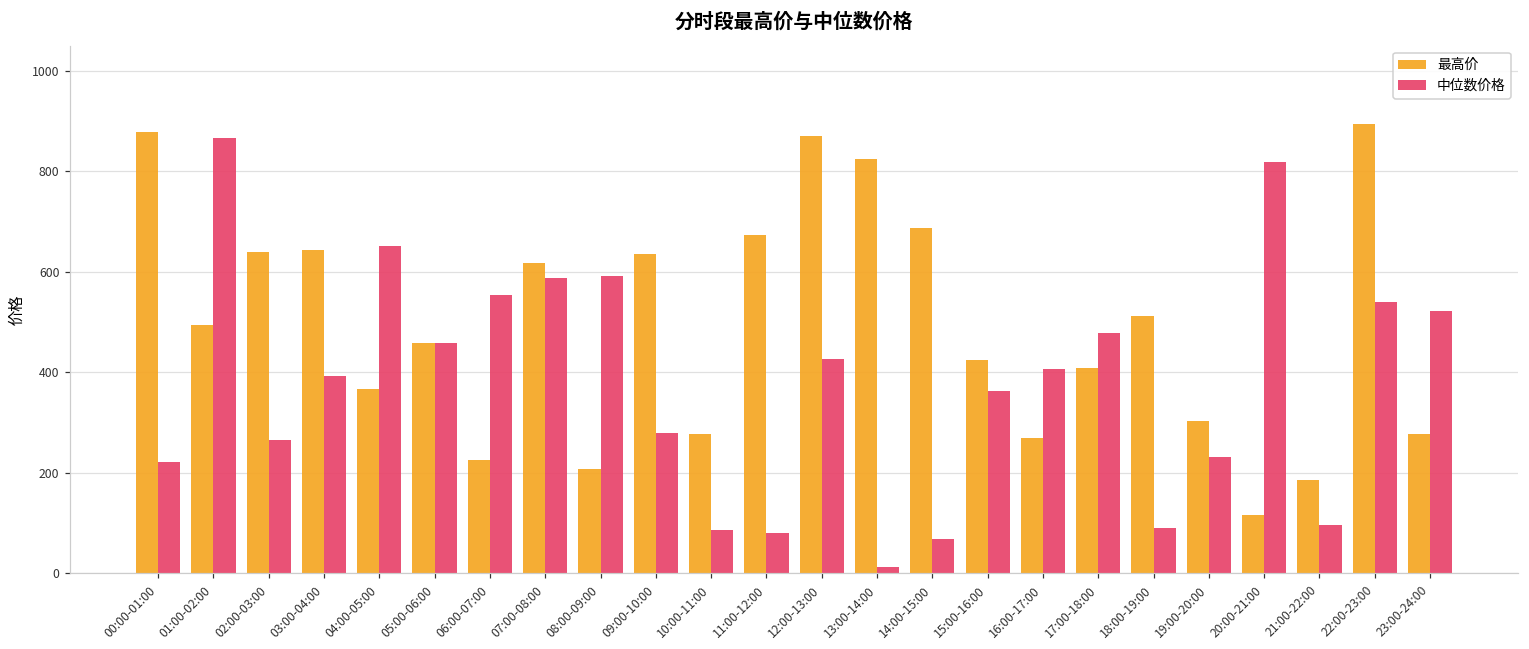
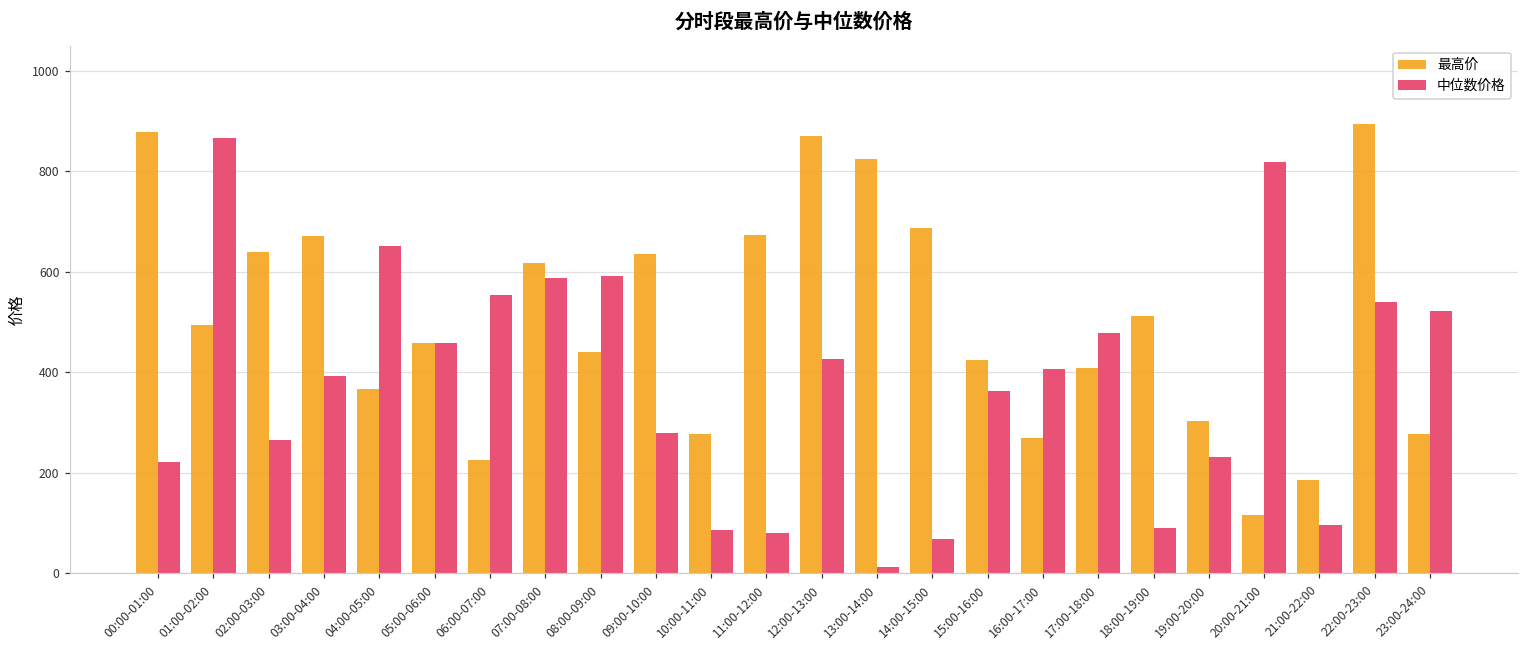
最高价, 03:00-04:00: 640 -> 670
最高价, 08:00-09:00: 210 -> 440
